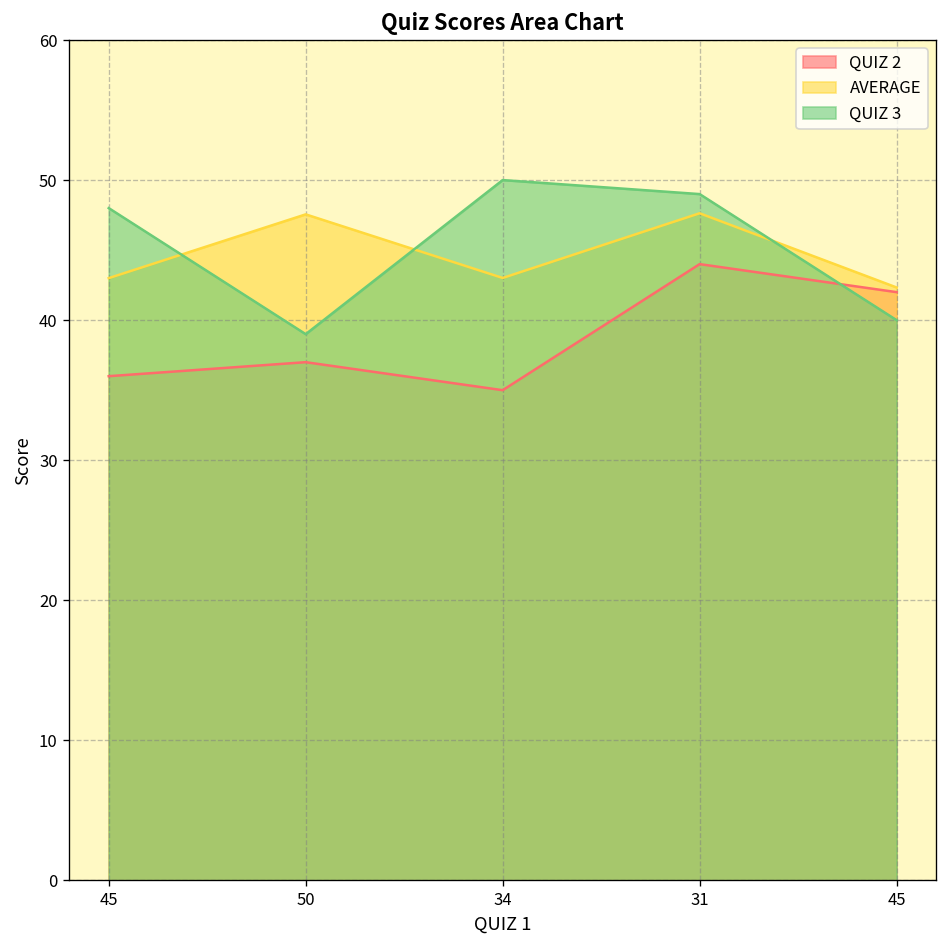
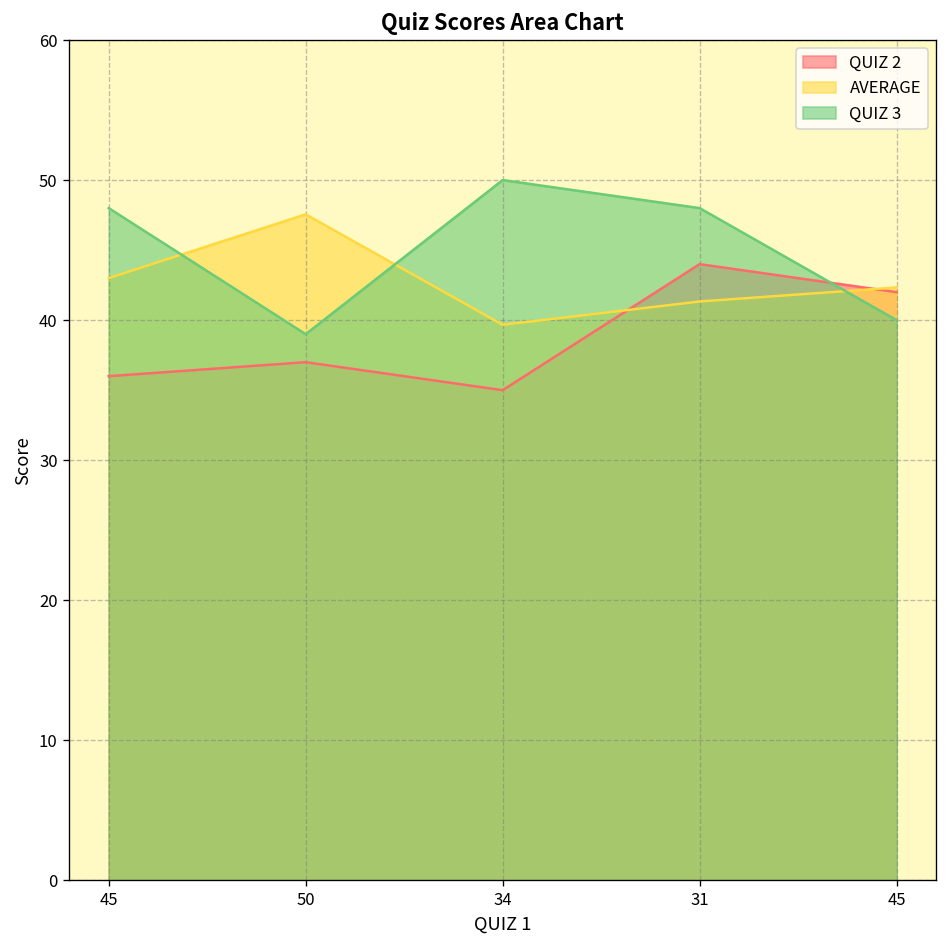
AVERAGE, 34: 43.0 -> 39.7
AVERAGE, 31: 47.6 -> 41.3
QUIZ 3, 31: 49 -> 48
